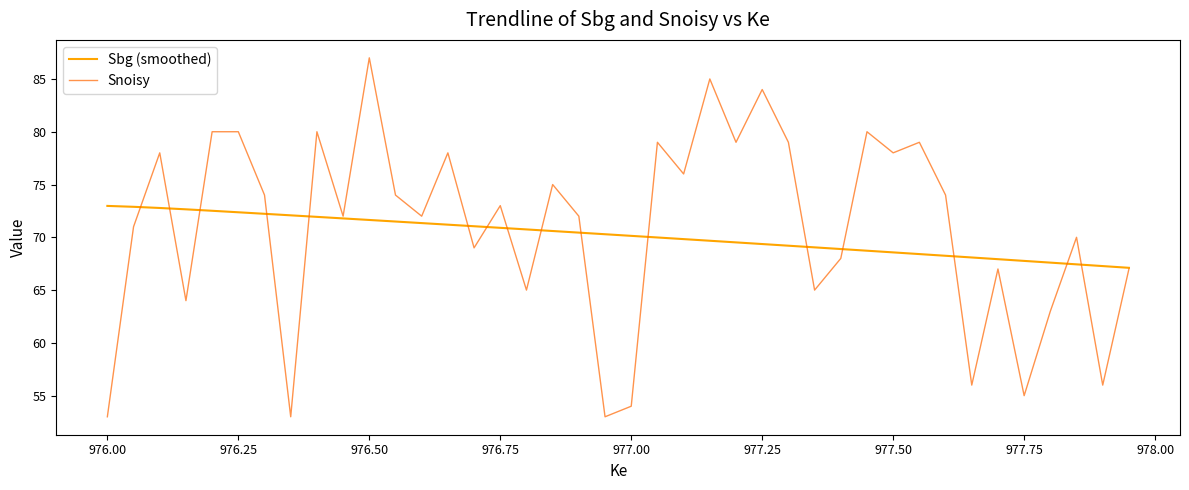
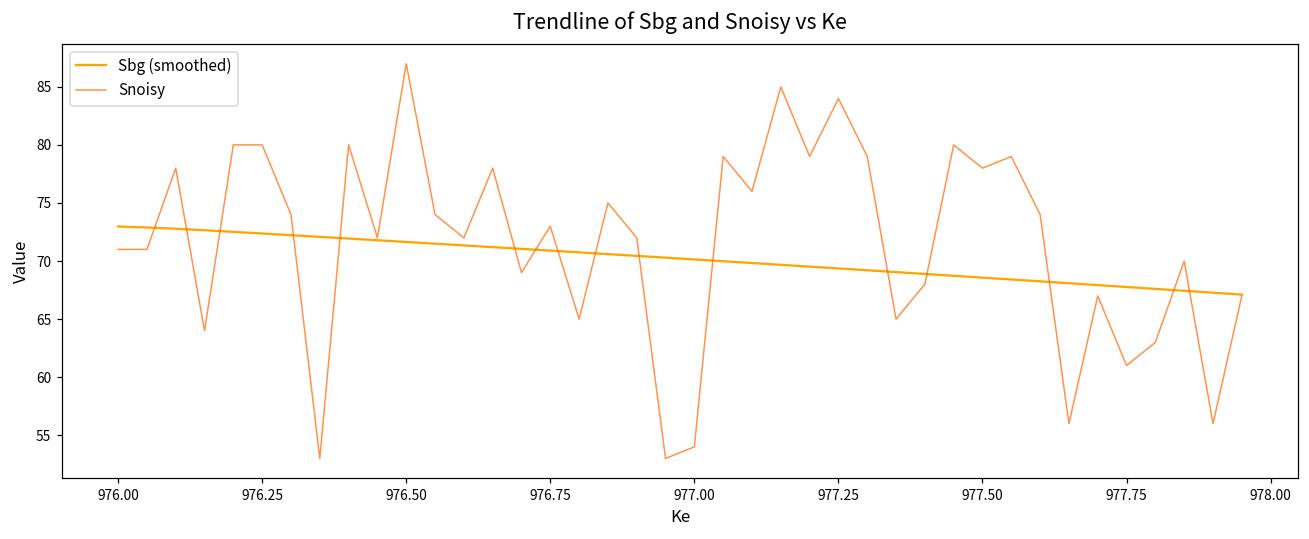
Snoisy, 976.00: 53 -> 71
Snoisy, 977.75: 55 -> 61
